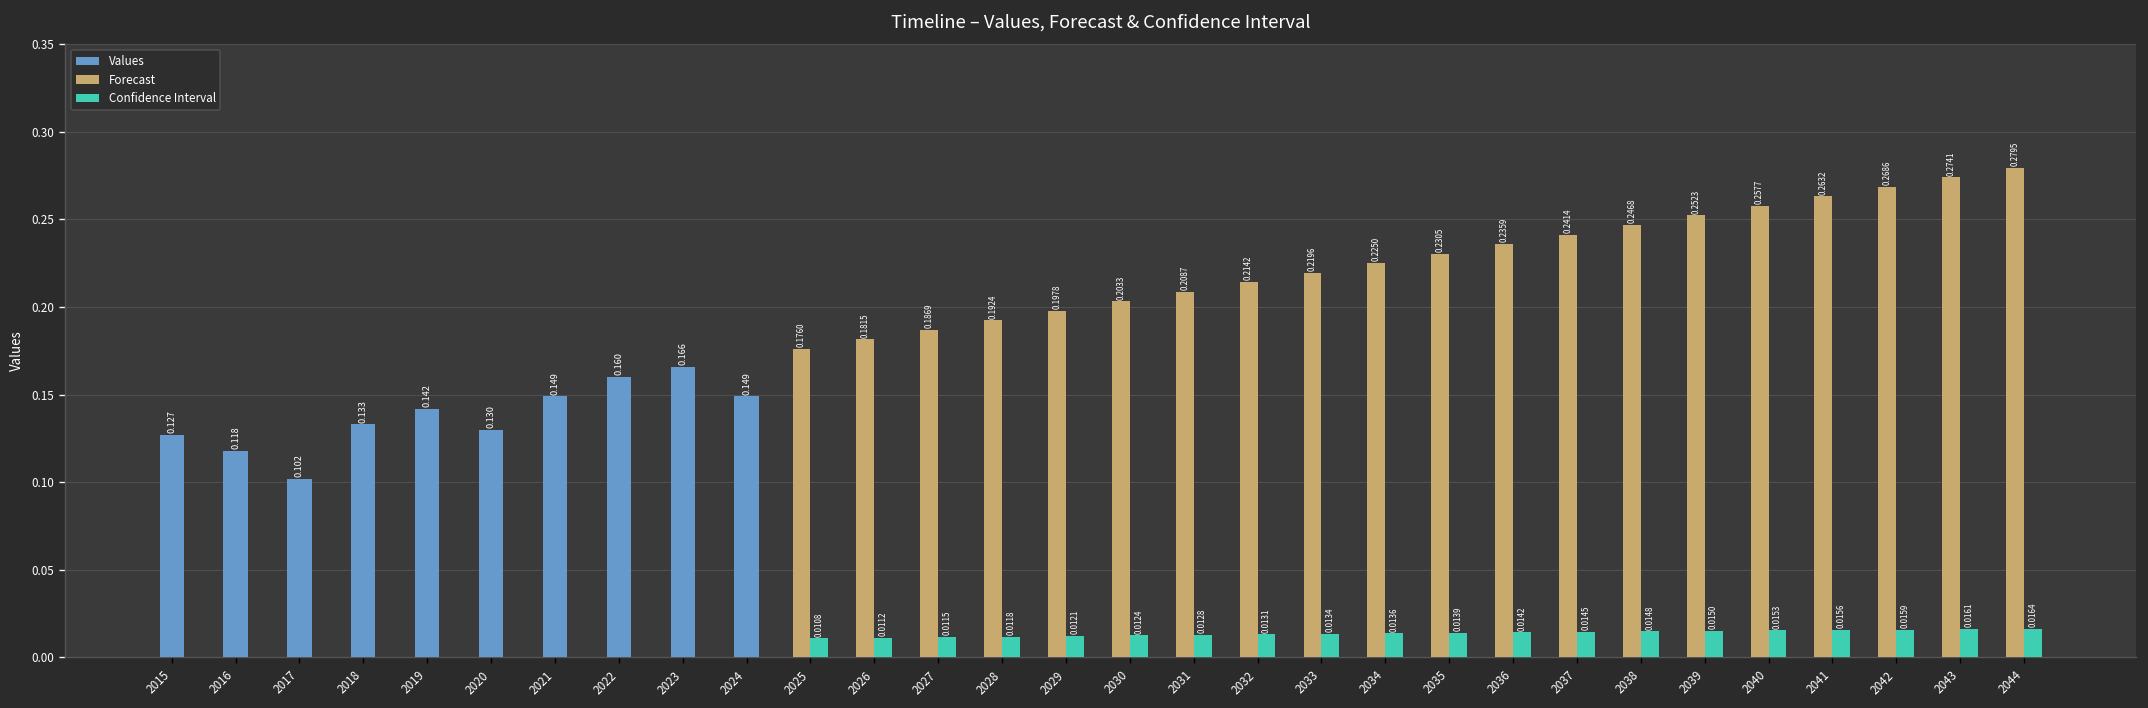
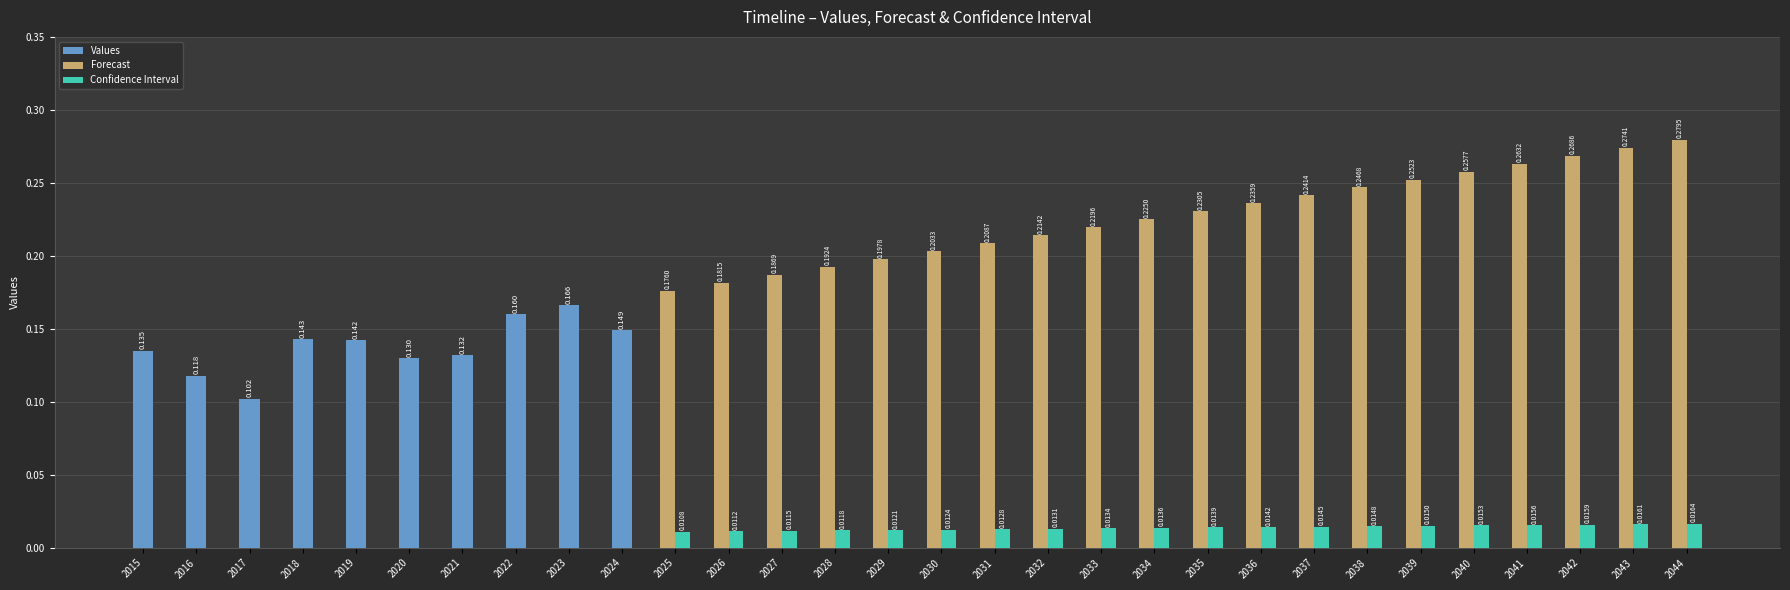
Values, 2015: 0.127 -> 0.135
Values, 2018: 0.133 -> 0.143
Values, 2021: 0.149 -> 0.132
